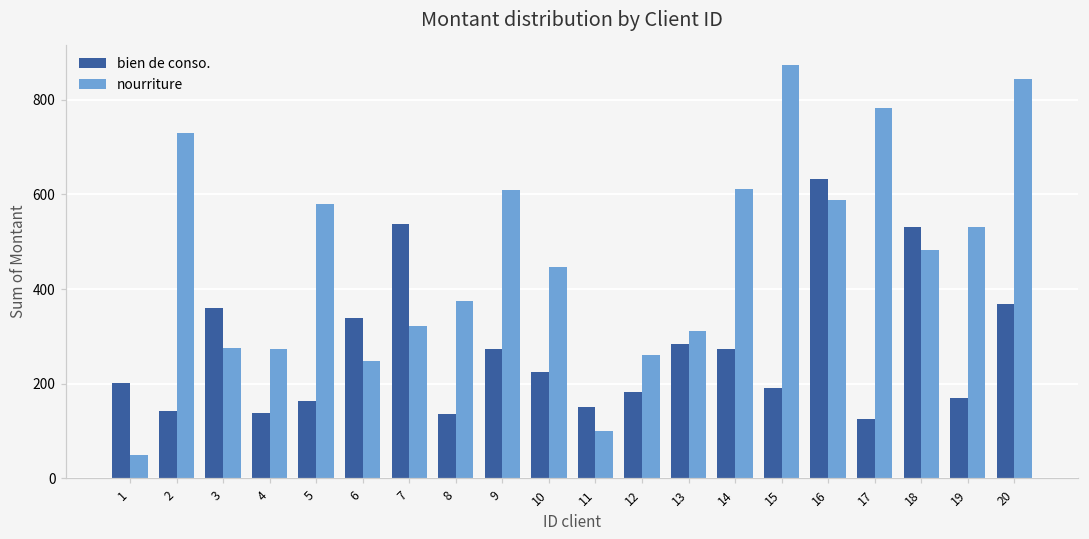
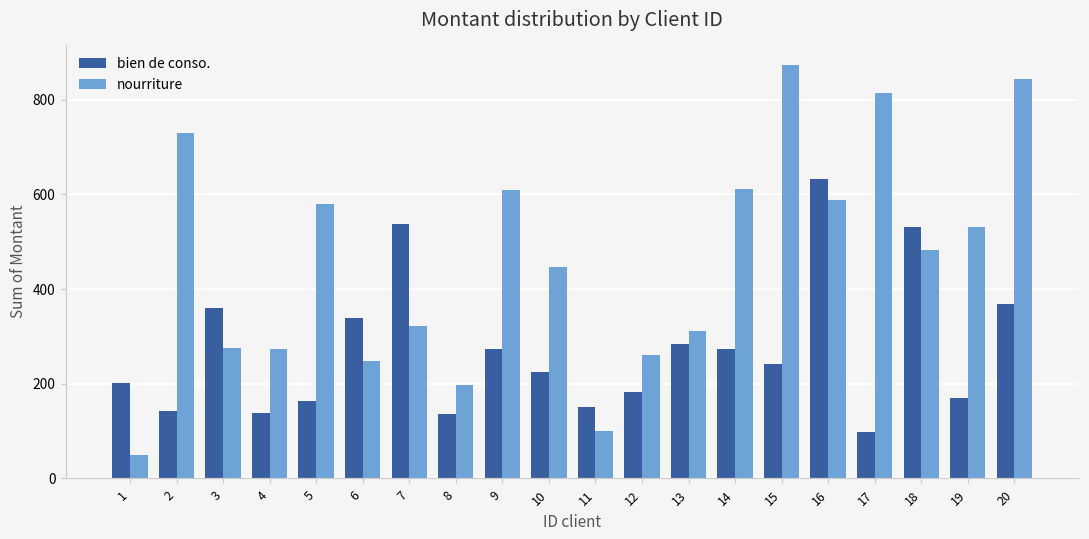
nourriture, 8: 370 -> 200
bien de conso., 15: 190 -> 240
bien de conso., 17: 130 -> 100
nourriture, 17: 780 -> 810
